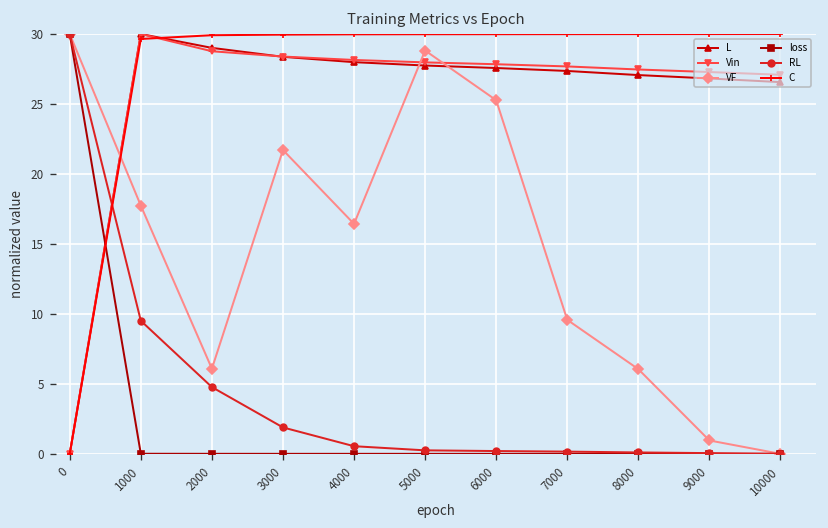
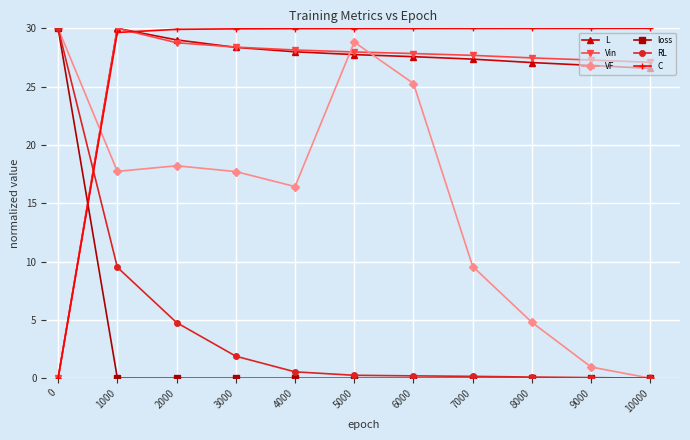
VF, 2000: 6.1 -> 18.2
VF, 3000: 21.7 -> 17.7
VF, 8000: 6.1 -> 4.8
